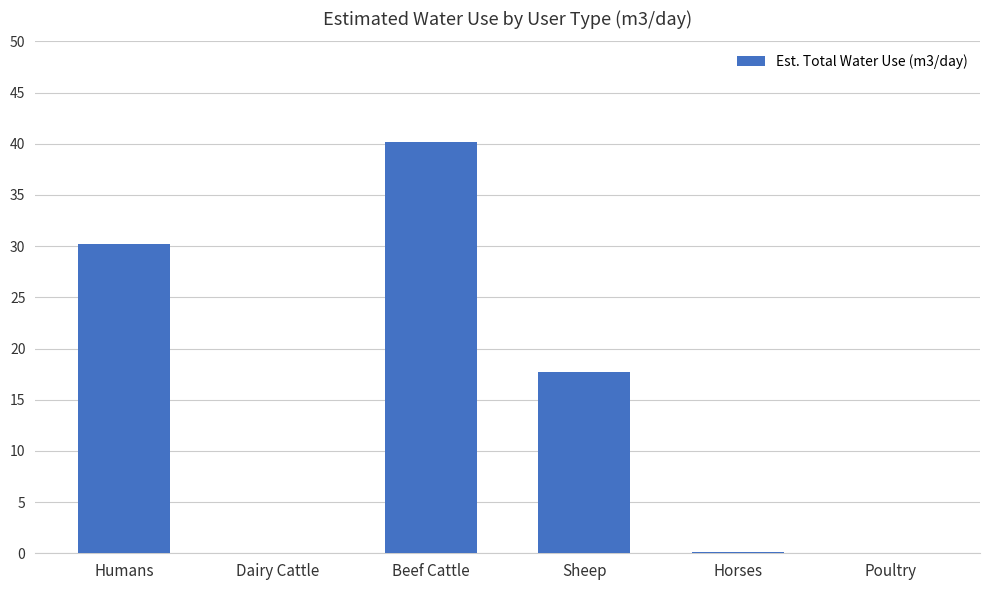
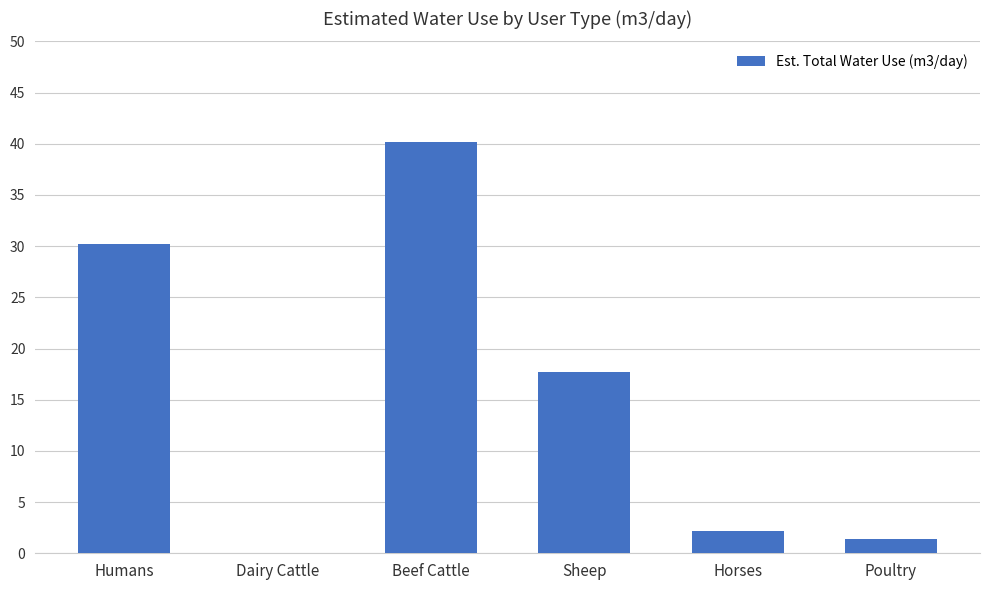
Horses: 0.1 -> 2.1
Poultry: 0.0 -> 1.4
